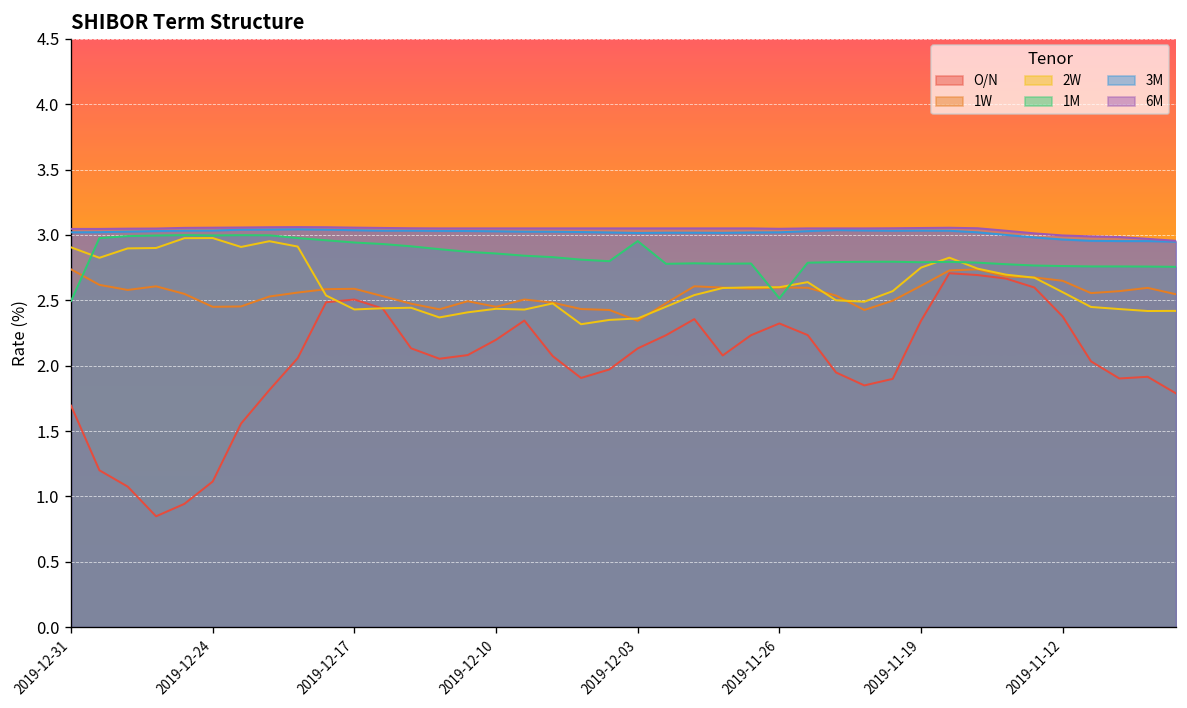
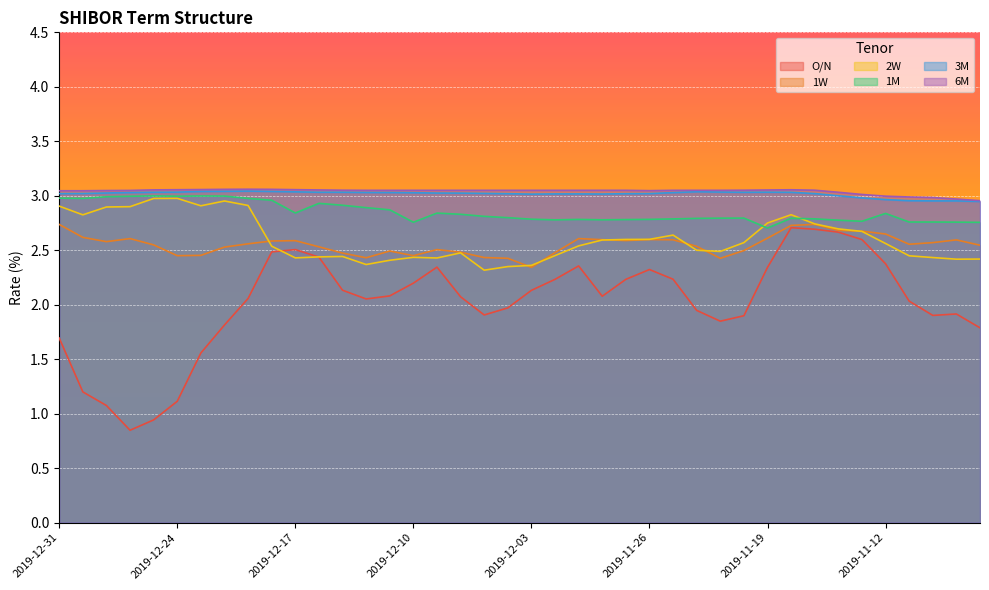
1M, 2019-12-31: 2.49 -> 2.98
1M, 2019-12-17: 2.94 -> 2.84
1M, 2019-12-10: 2.86 -> 2.76
1M, 2019-12-03: 2.95 -> 2.79
1M, 2019-11-26: 2.52 -> 2.78
1M, 2019-11-19: 2.79 -> 2.70
1M, 2019-11-12: 2.76 -> 2.84
